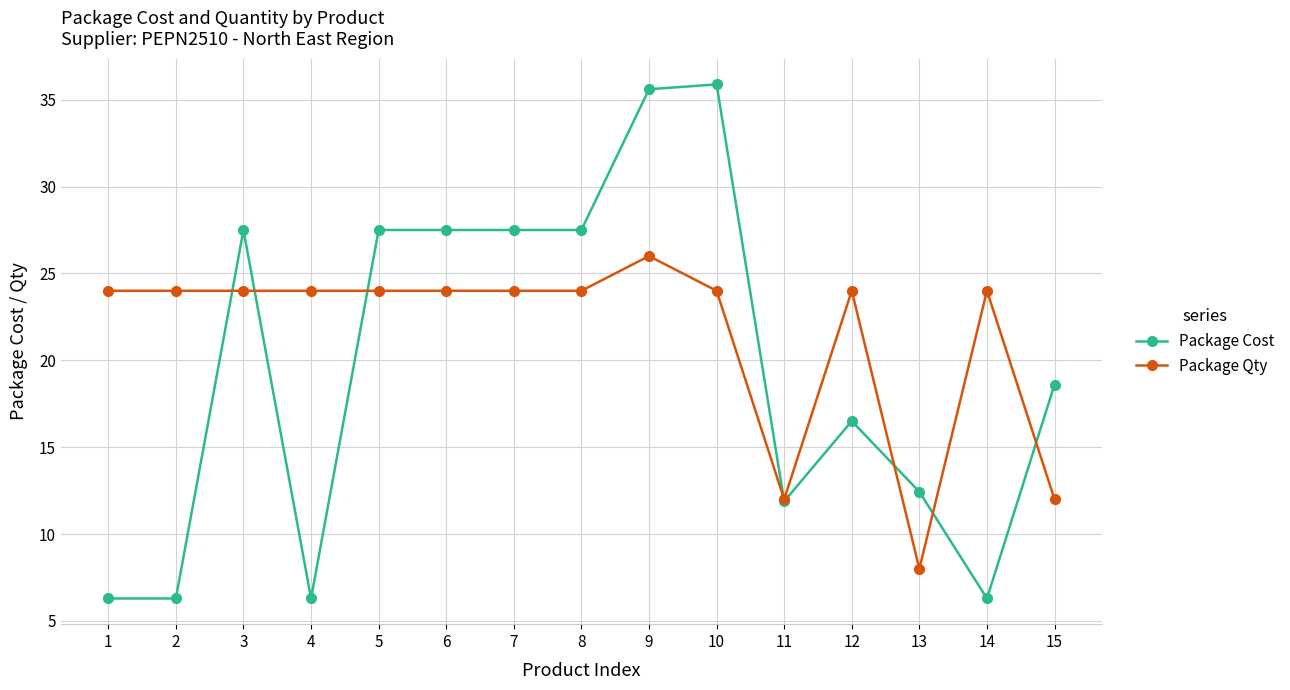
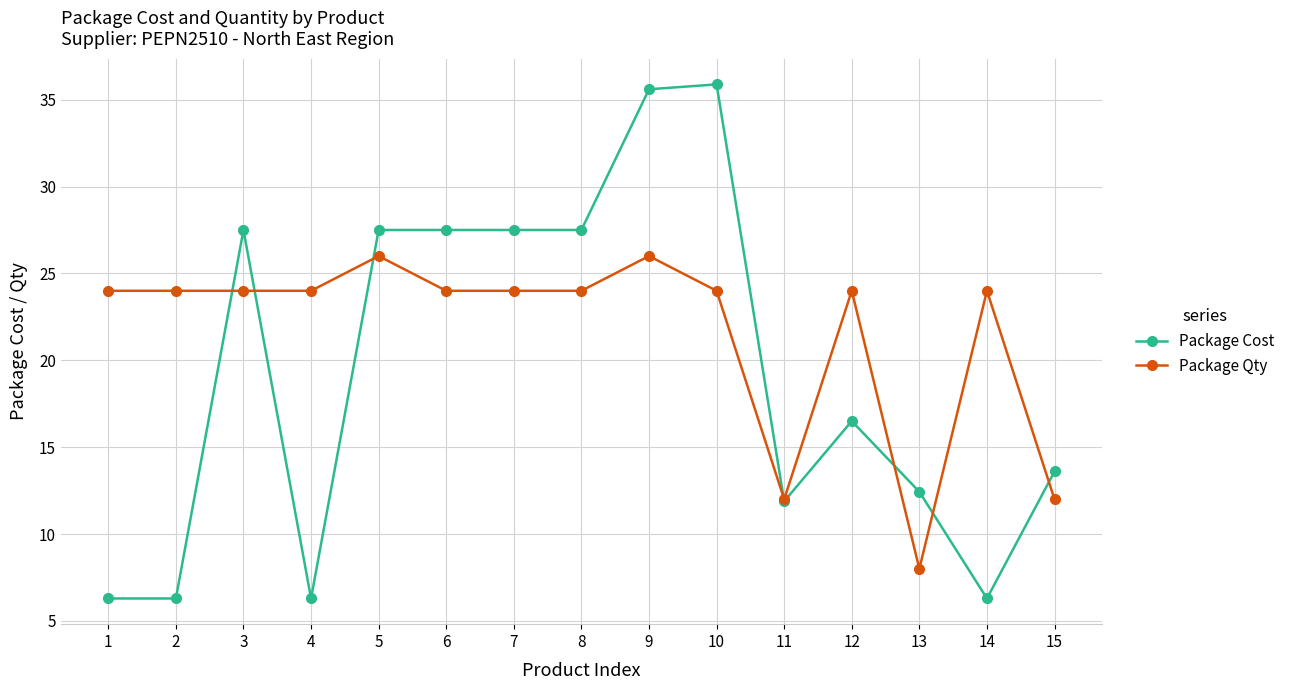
Package Qty, 5: 24 -> 26
Package Cost, 15: 18.6 -> 13.6
